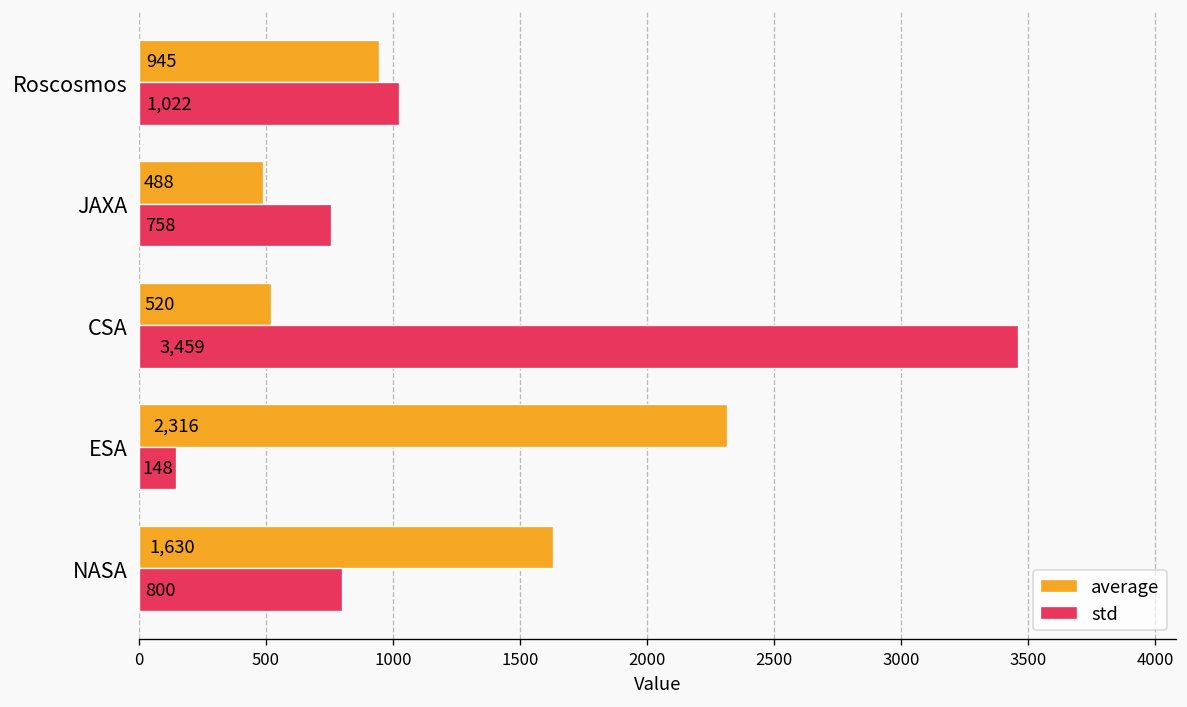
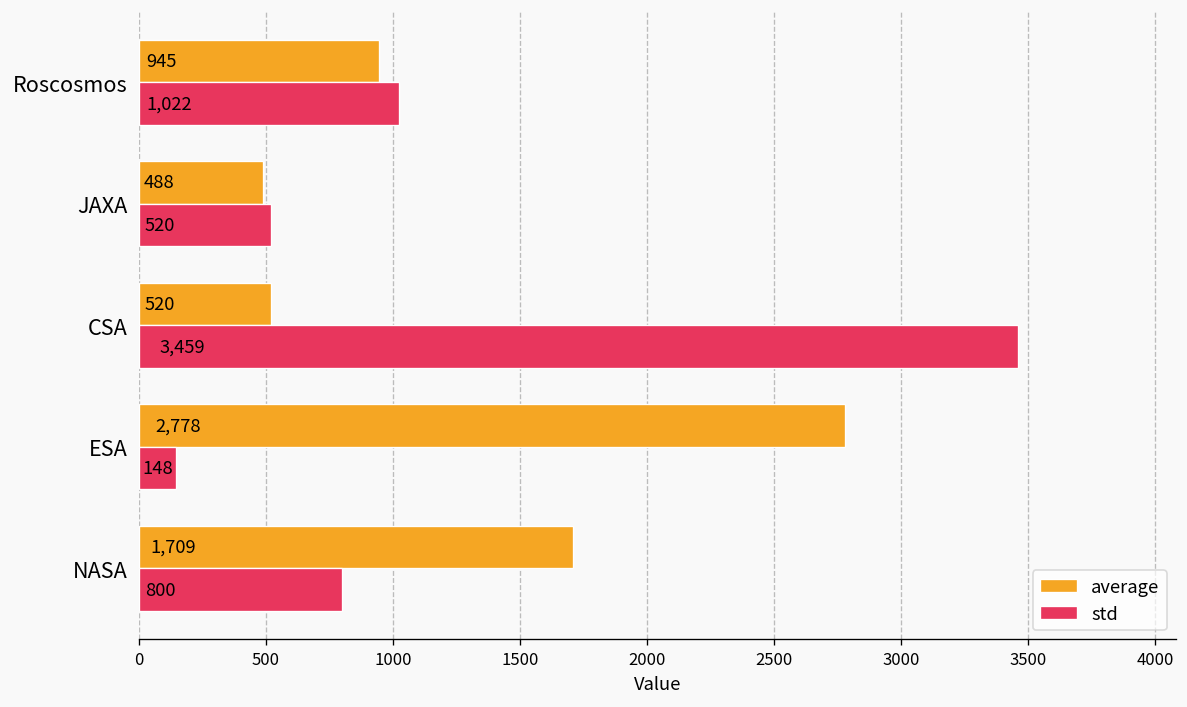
std, JAXA: 758 -> 520
average, ESA: 2,316 -> 2,778
average, NASA: 1,630 -> 1,709
